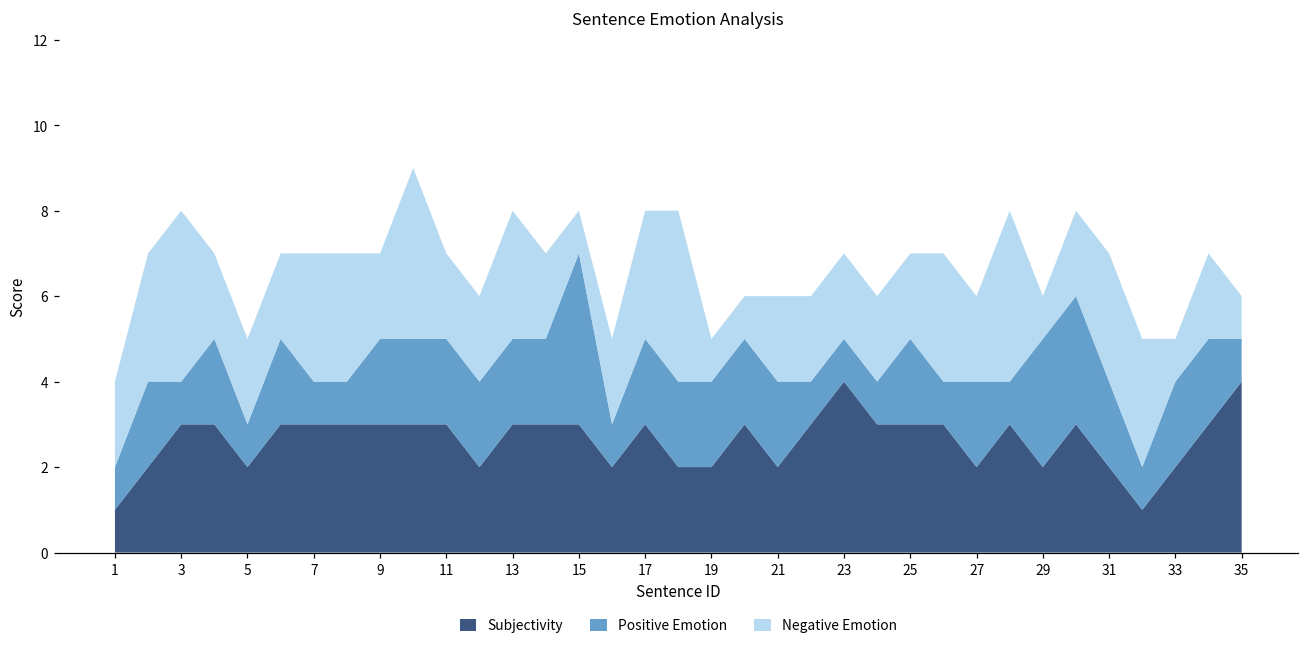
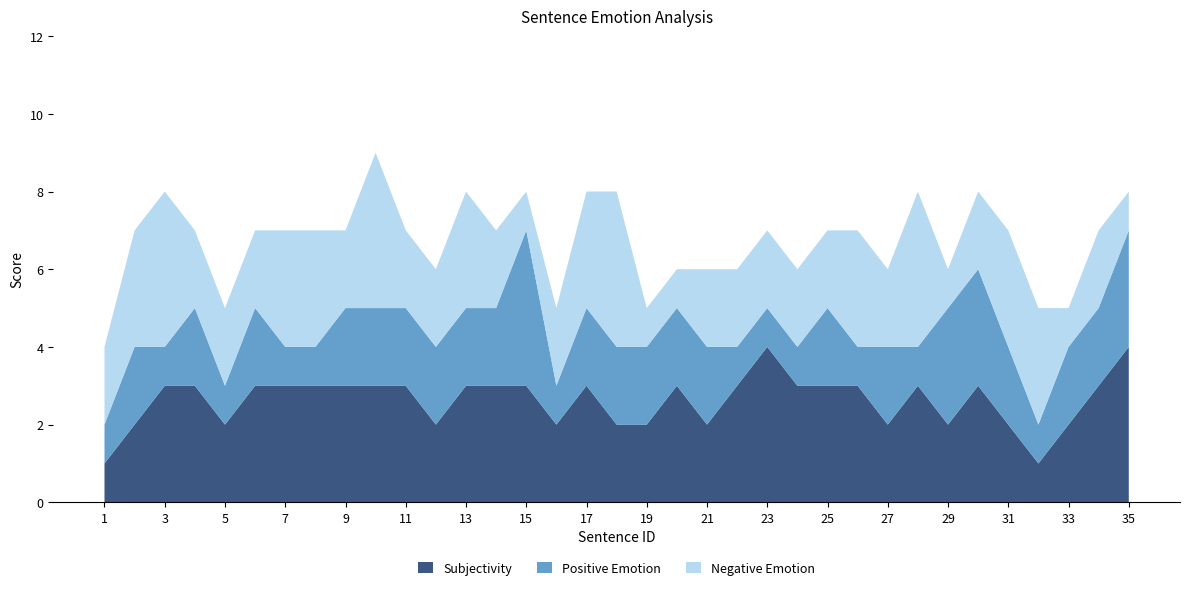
Positive Emotion, 35: 1 -> 3
